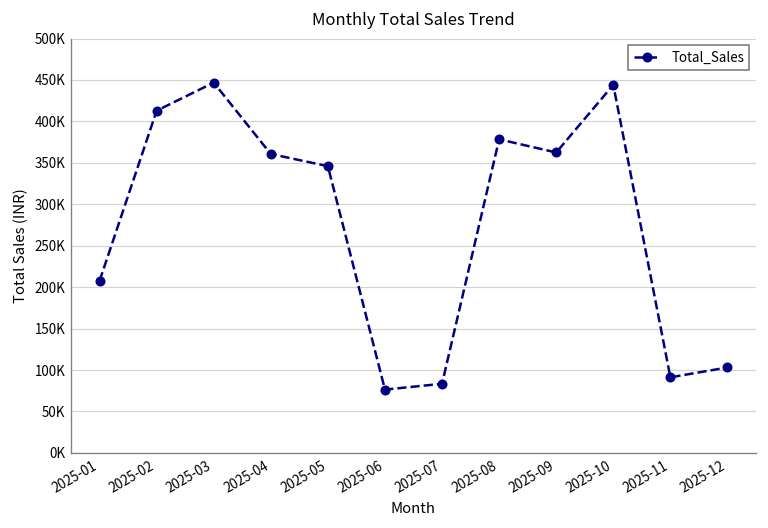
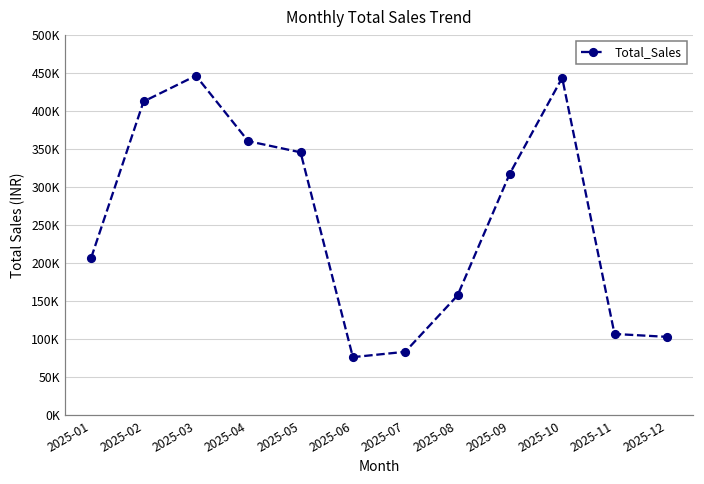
2025-08: 380000 -> 160000
2025-09: 360000 -> 320000
2025-11: 90000 -> 110000
